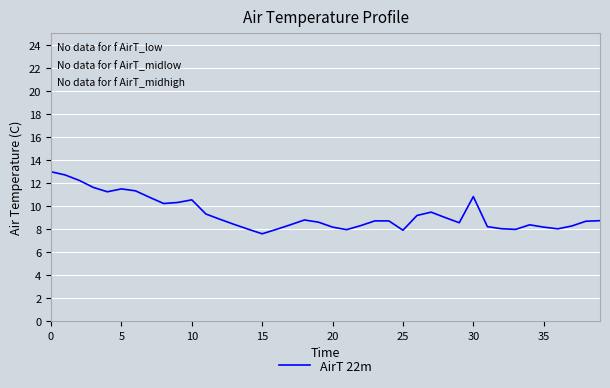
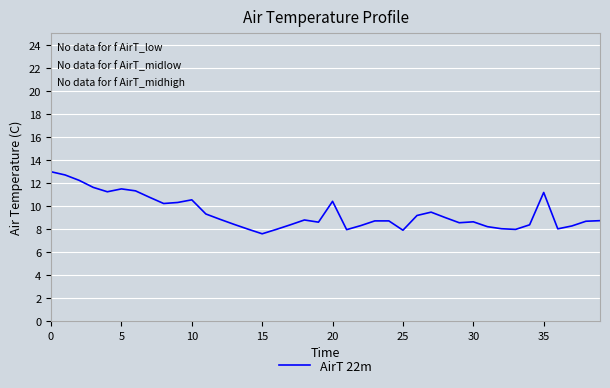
20: 8.2 -> 10.4
30: 10.8 -> 8.6
35: 8.2 -> 11.2
